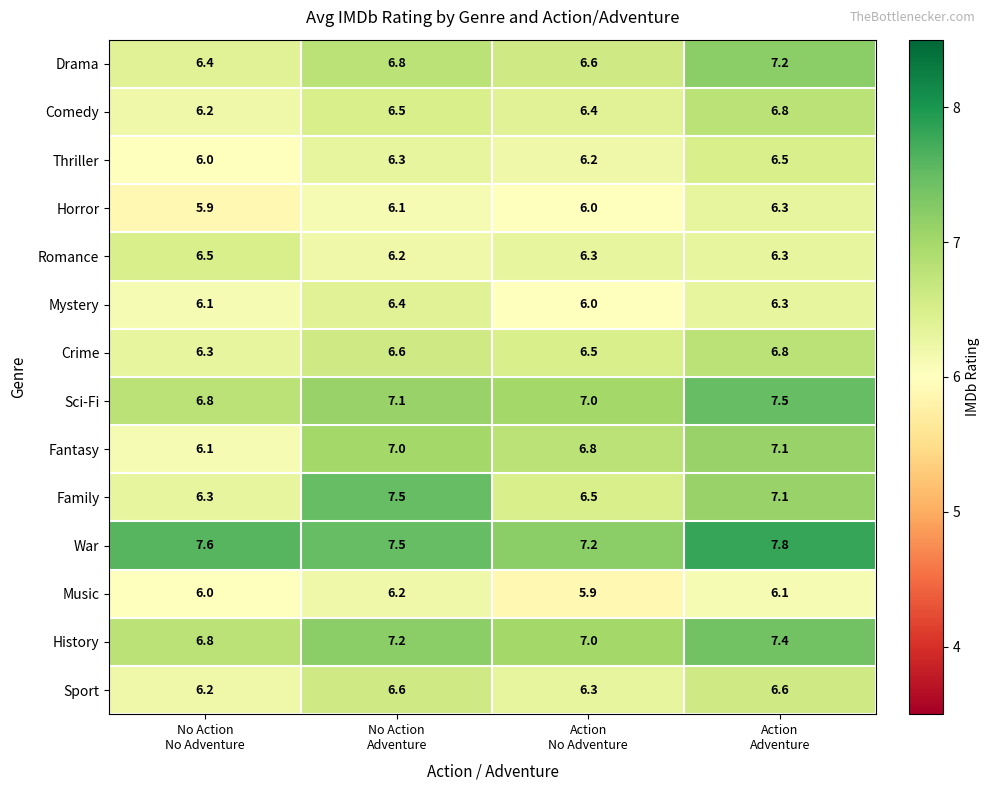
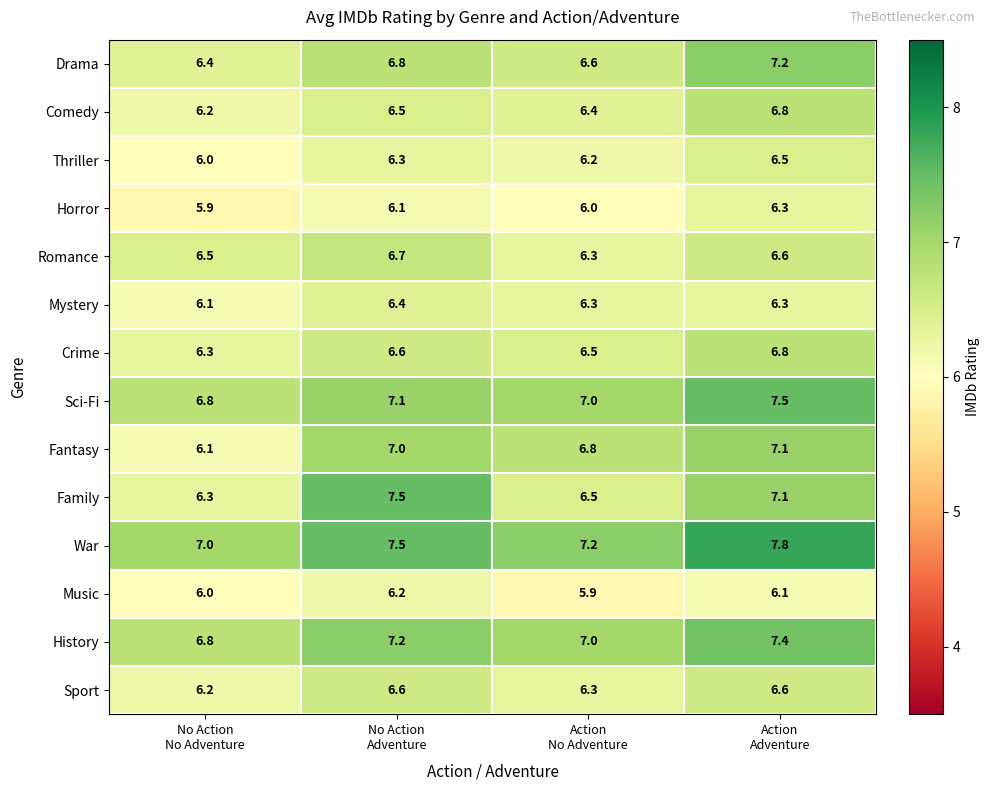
Romance, No Action Adventure: 6.2 -> 6.7
Romance, Action Adventure: 6.3 -> 6.6
Mystery, Action No Adventure: 6.0 -> 6.3
War, No Action No Adventure: 7.6 -> 7.0
